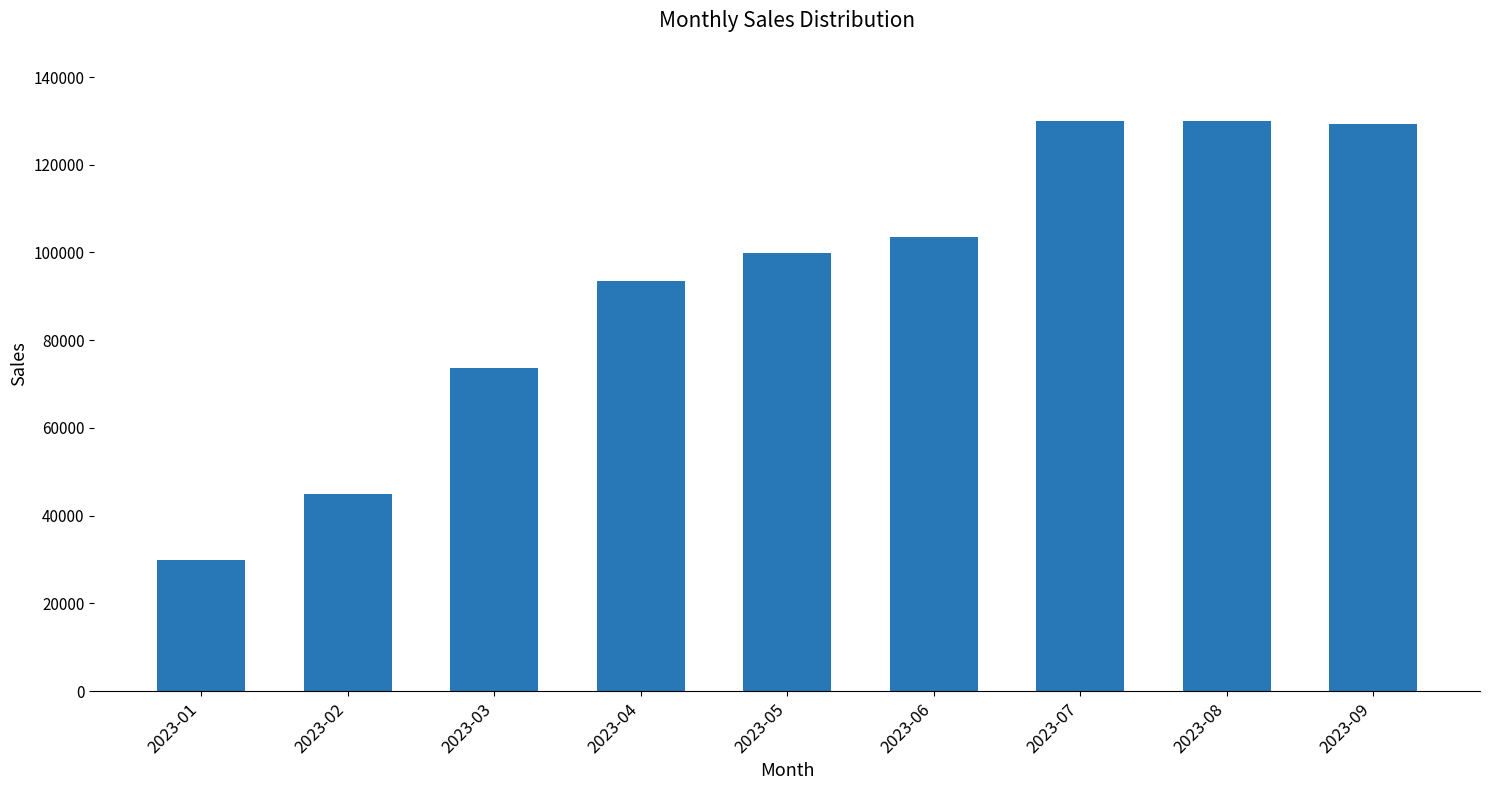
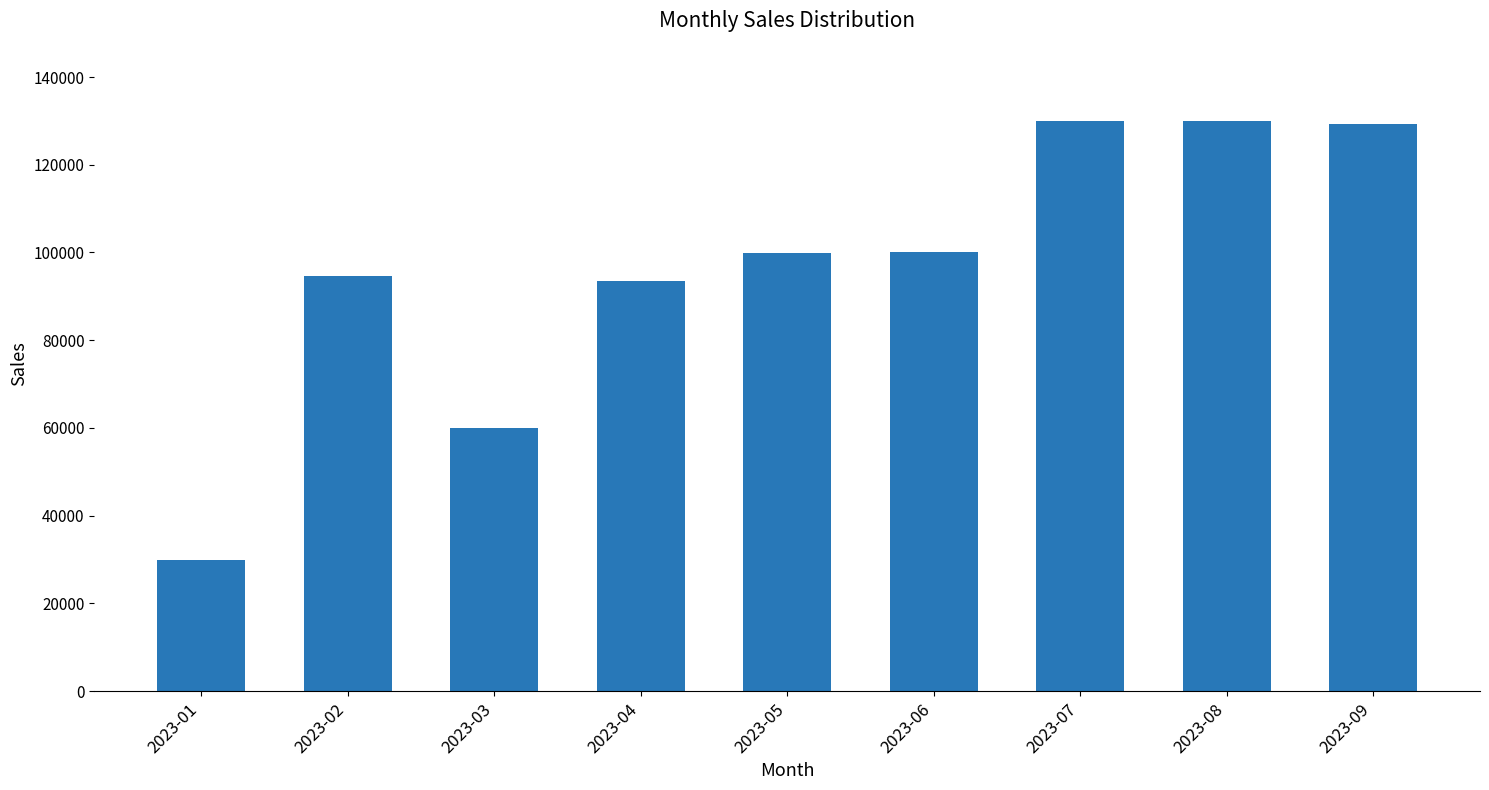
2023-02: 45000 -> 95000
2023-03: 74000 -> 60000
2023-06: 104000 -> 100000
